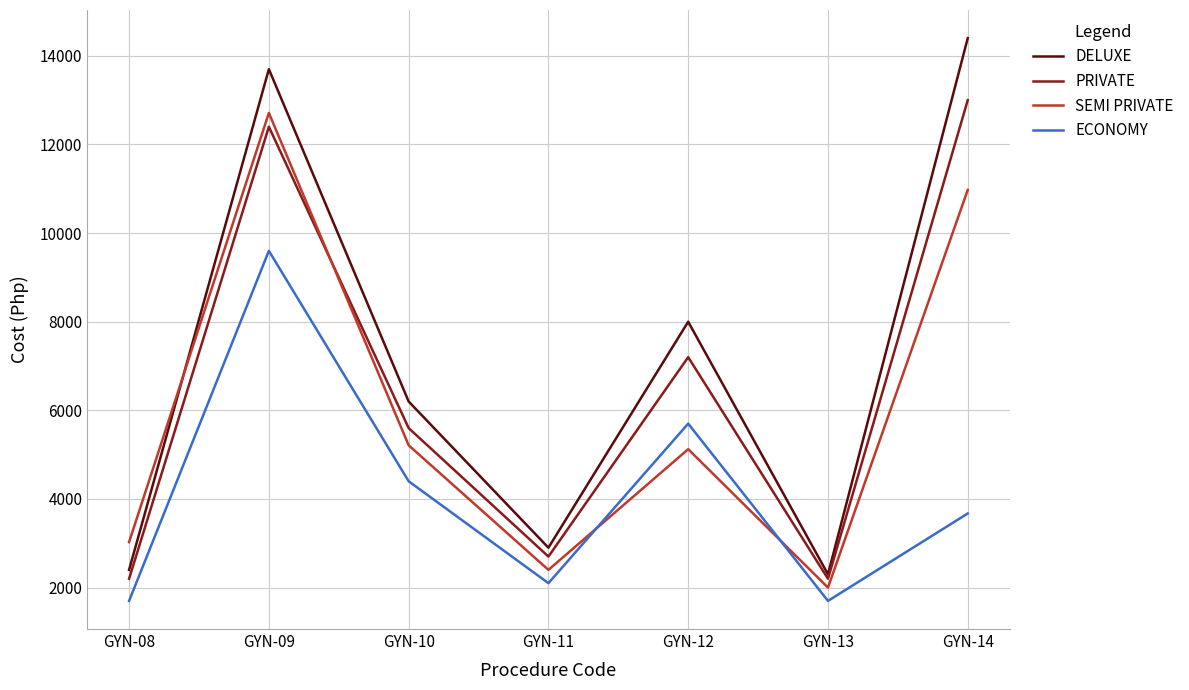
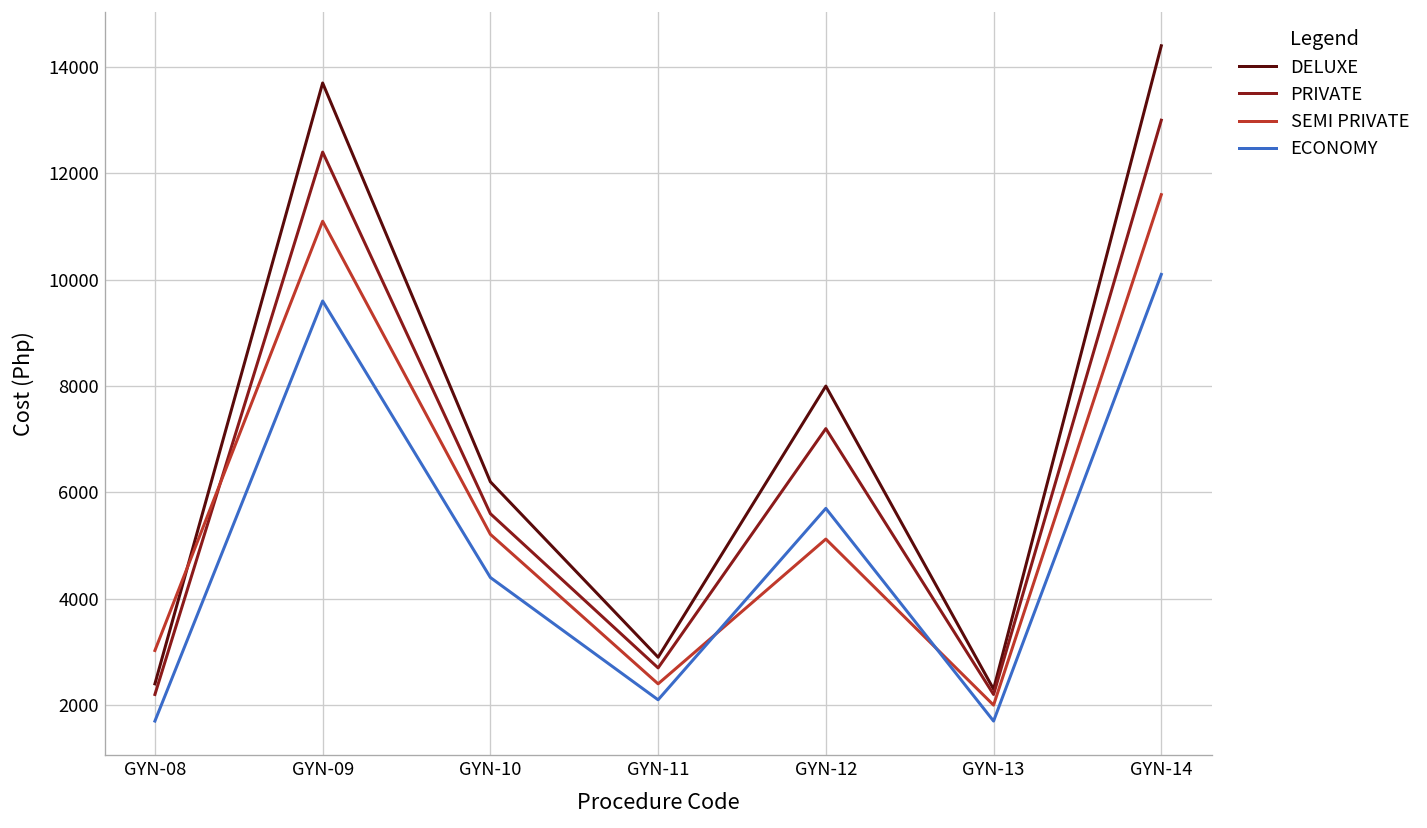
SEMI PRIVATE, GYN-09: 12700 -> 11100
SEMI PRIVATE, GYN-14: 11000 -> 11600
ECONOMY, GYN-14: 3700 -> 10100
